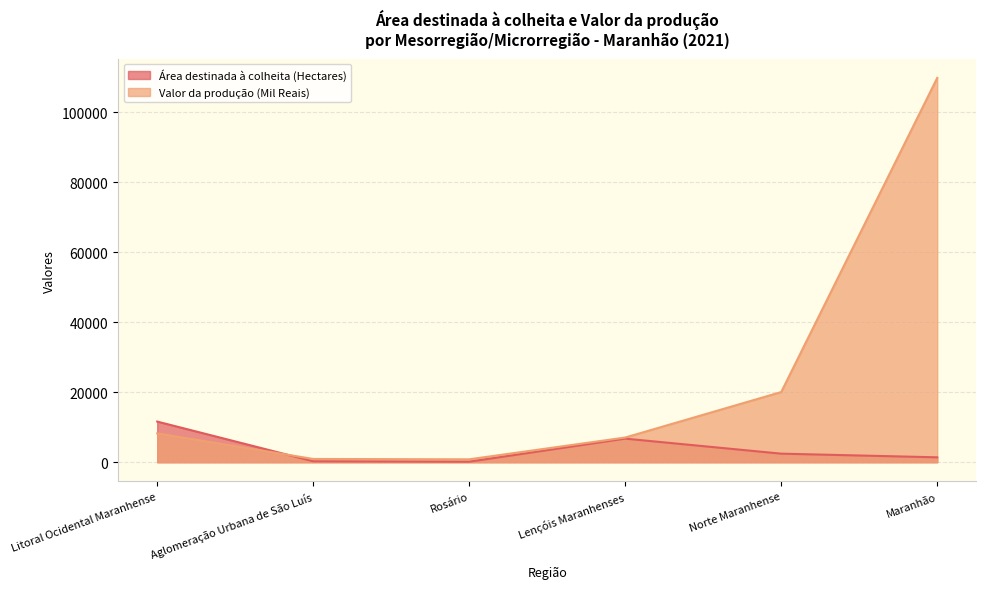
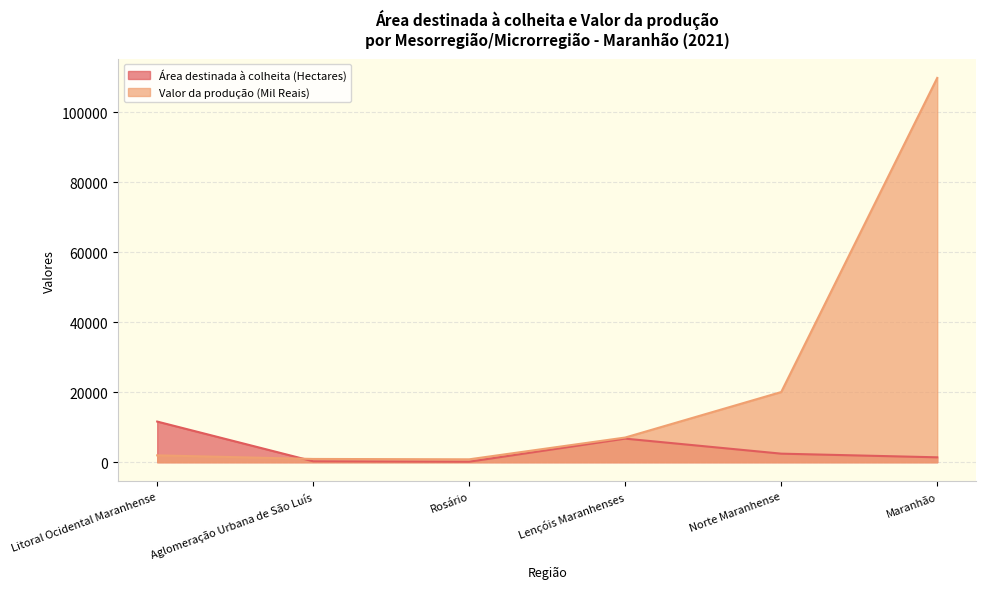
Valor da produção (Mil Reais), Litoral Ocidental Maranhense: 8000 -> 2000
